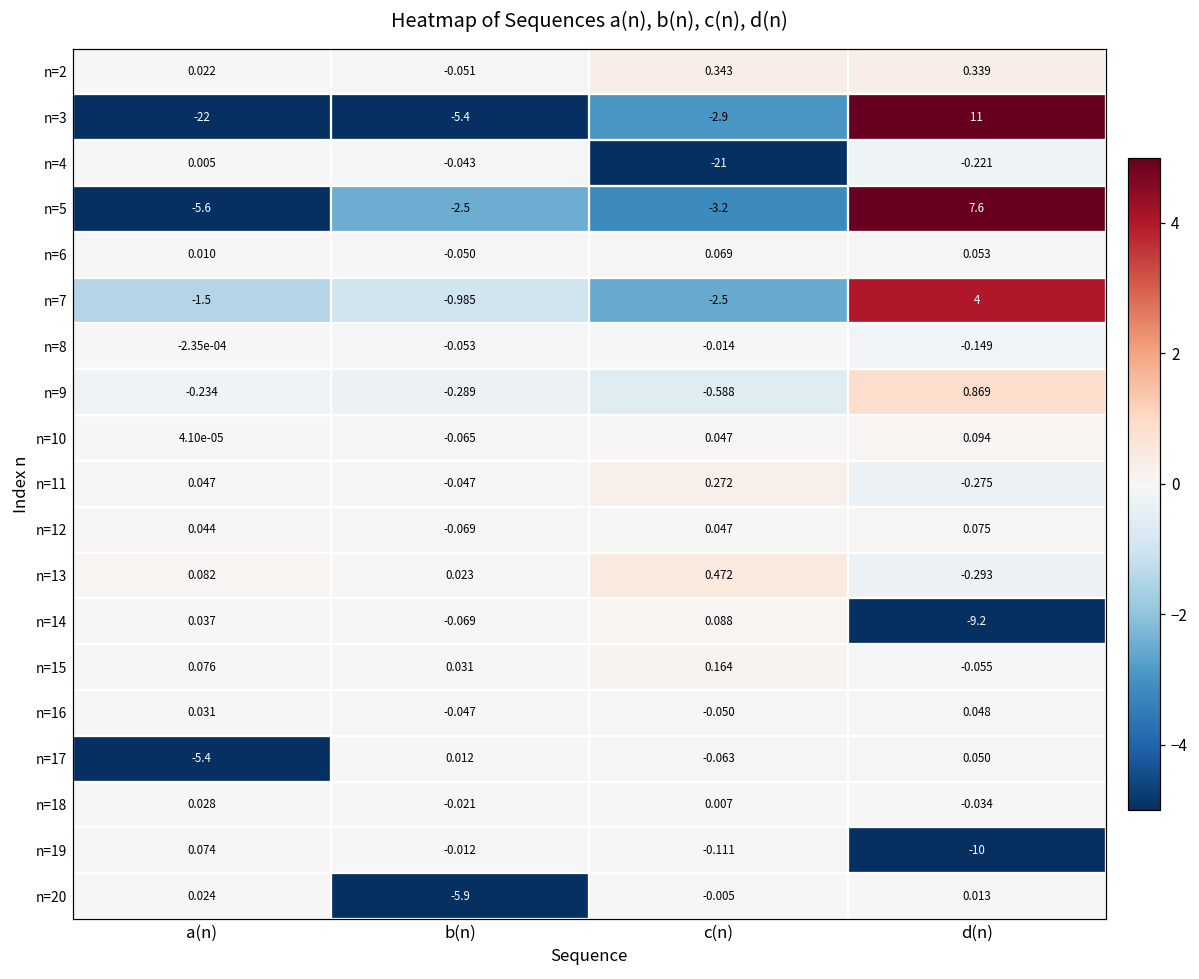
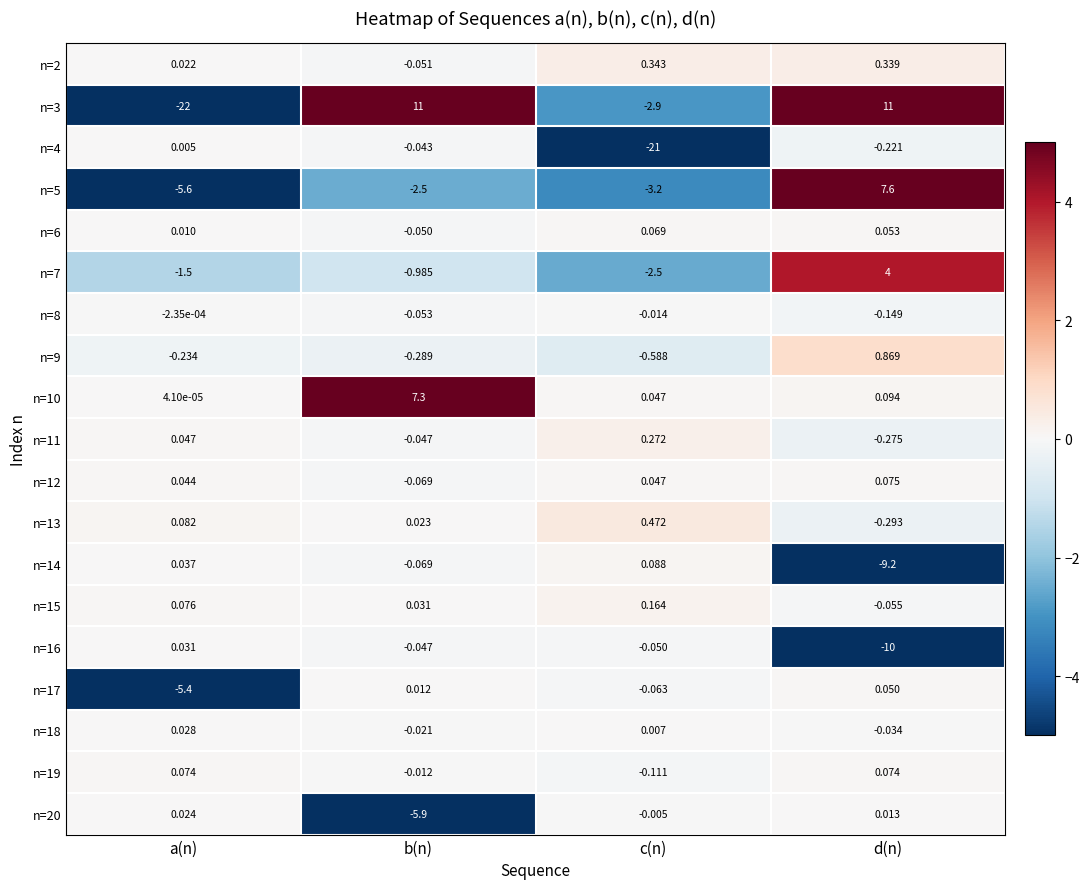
n=3, b(n): -5.4 -> 11
n=10, b(n): -0.065 -> 7.3
n=16, d(n): 0.048 -> -10
n=19, d(n): -10 -> 0.074
